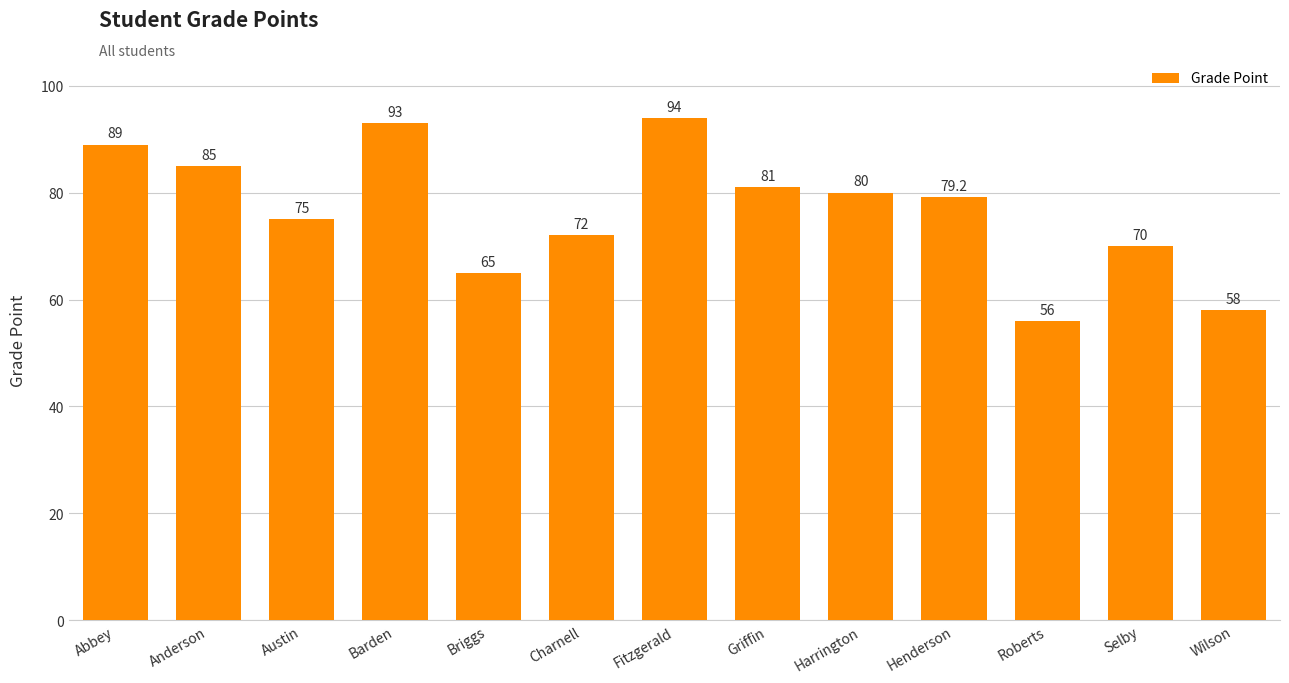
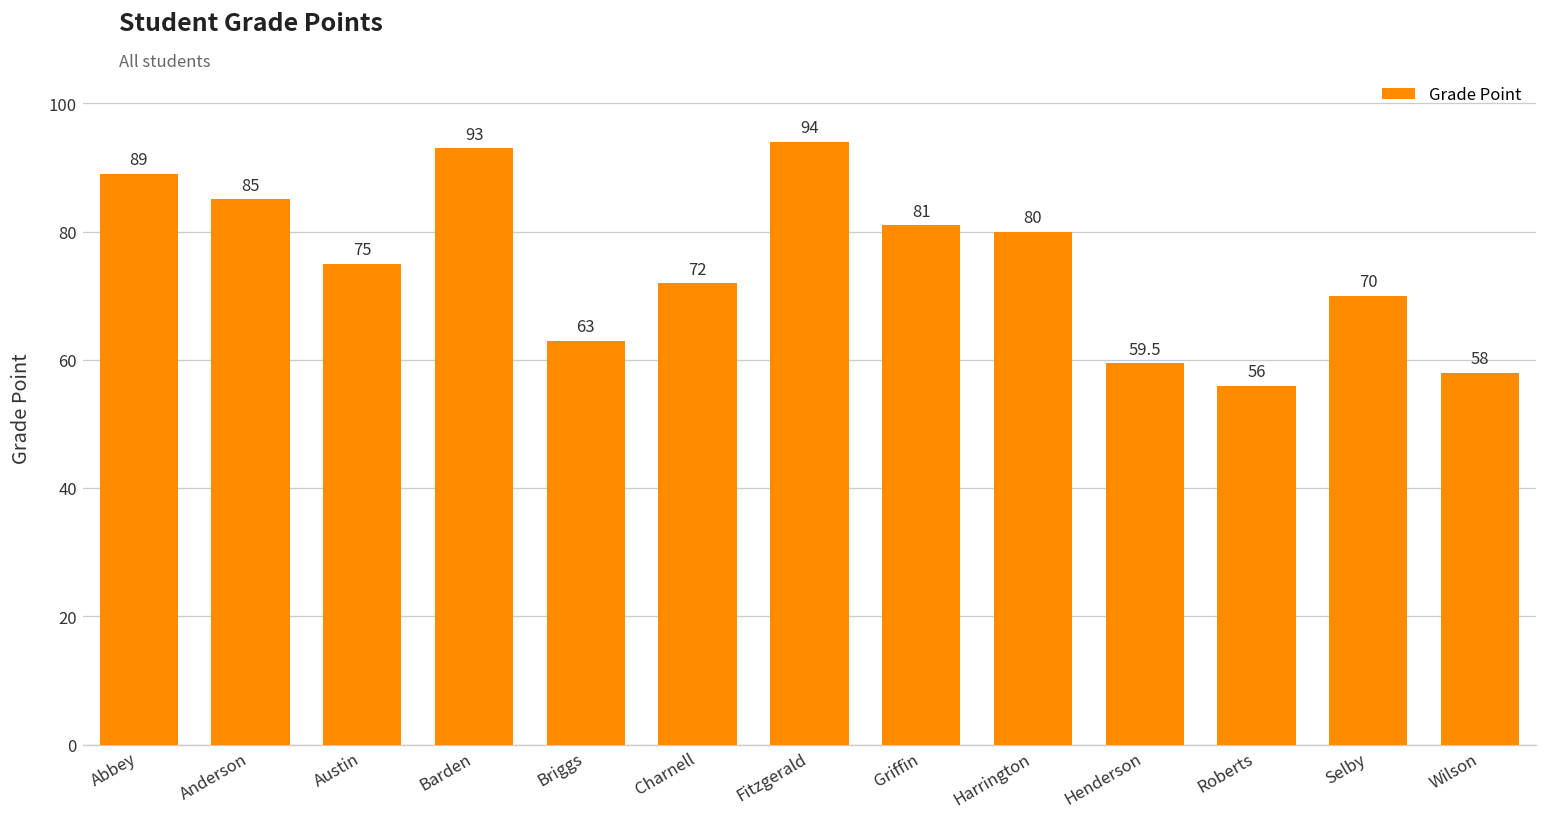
Briggs: 65 -> 63
Henderson: 79.2 -> 59.5
